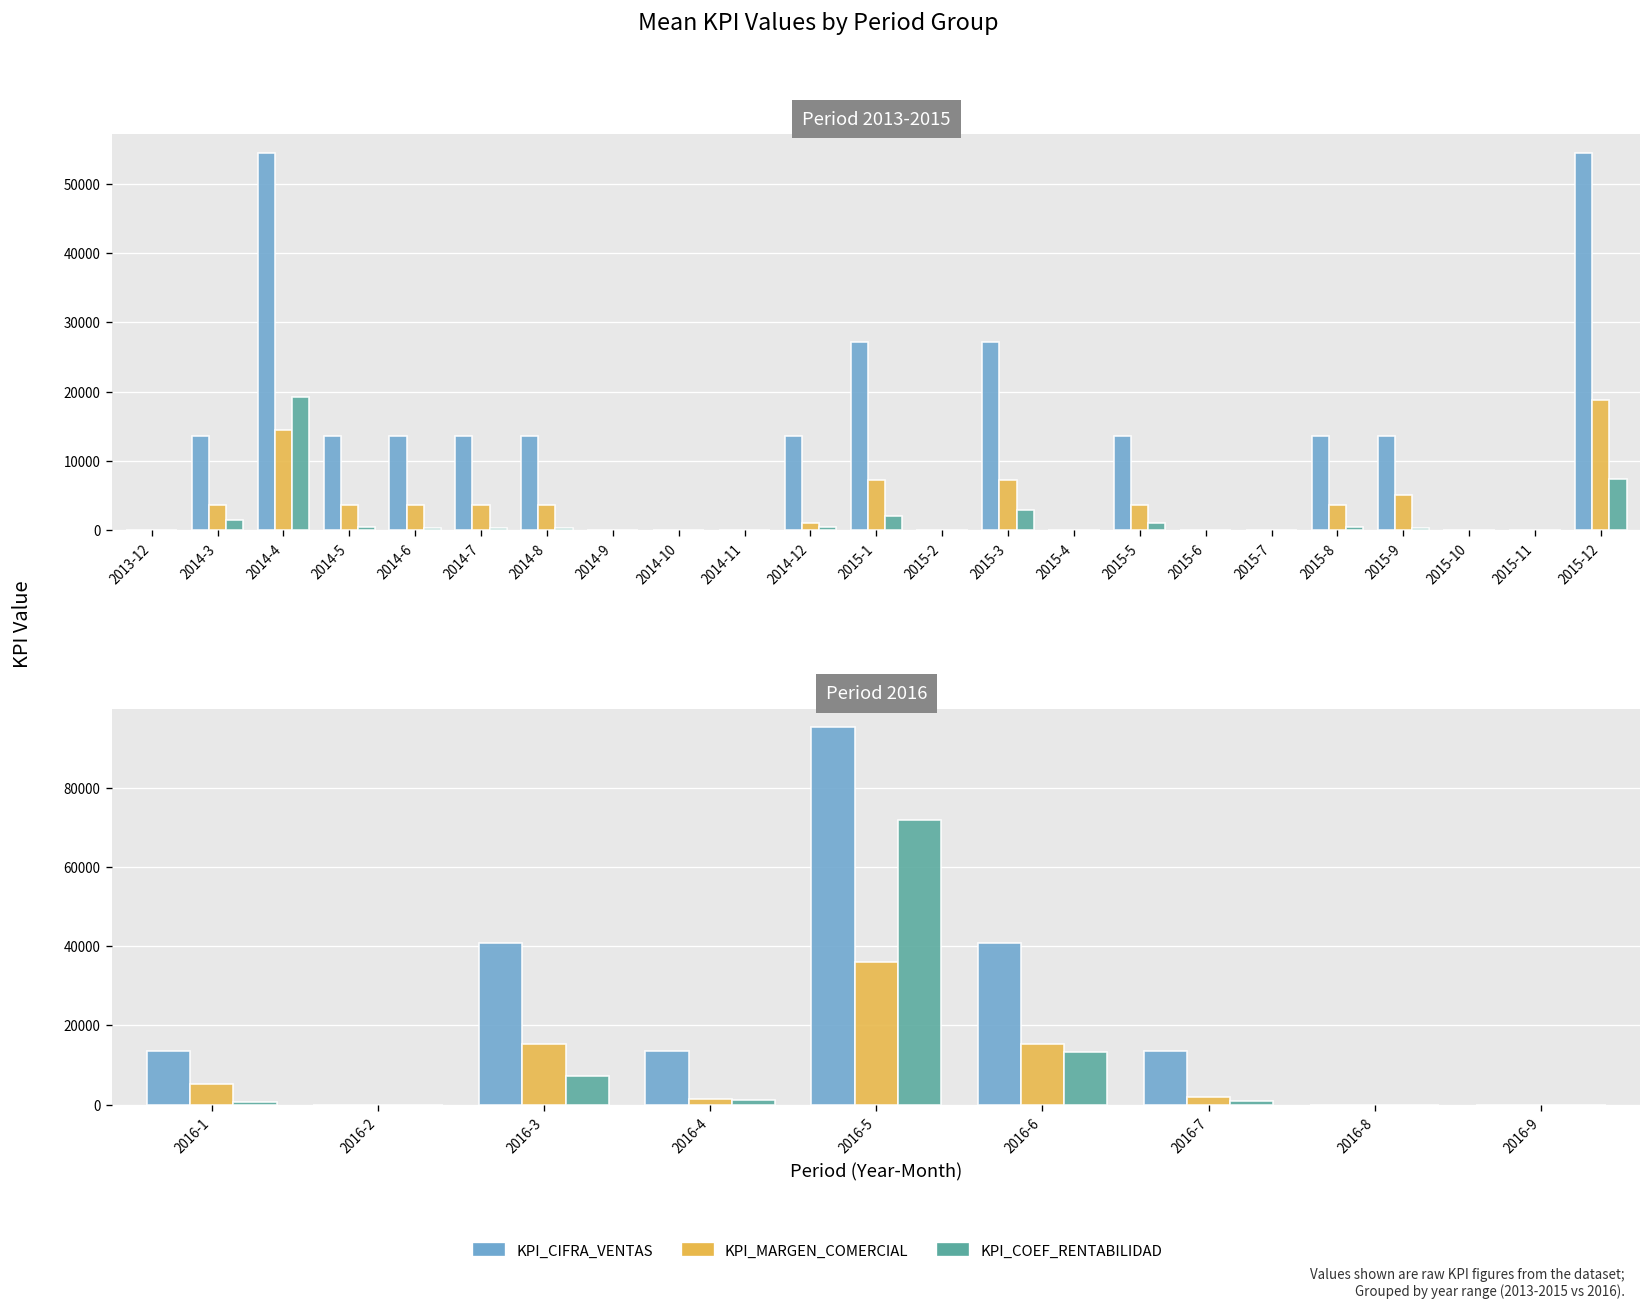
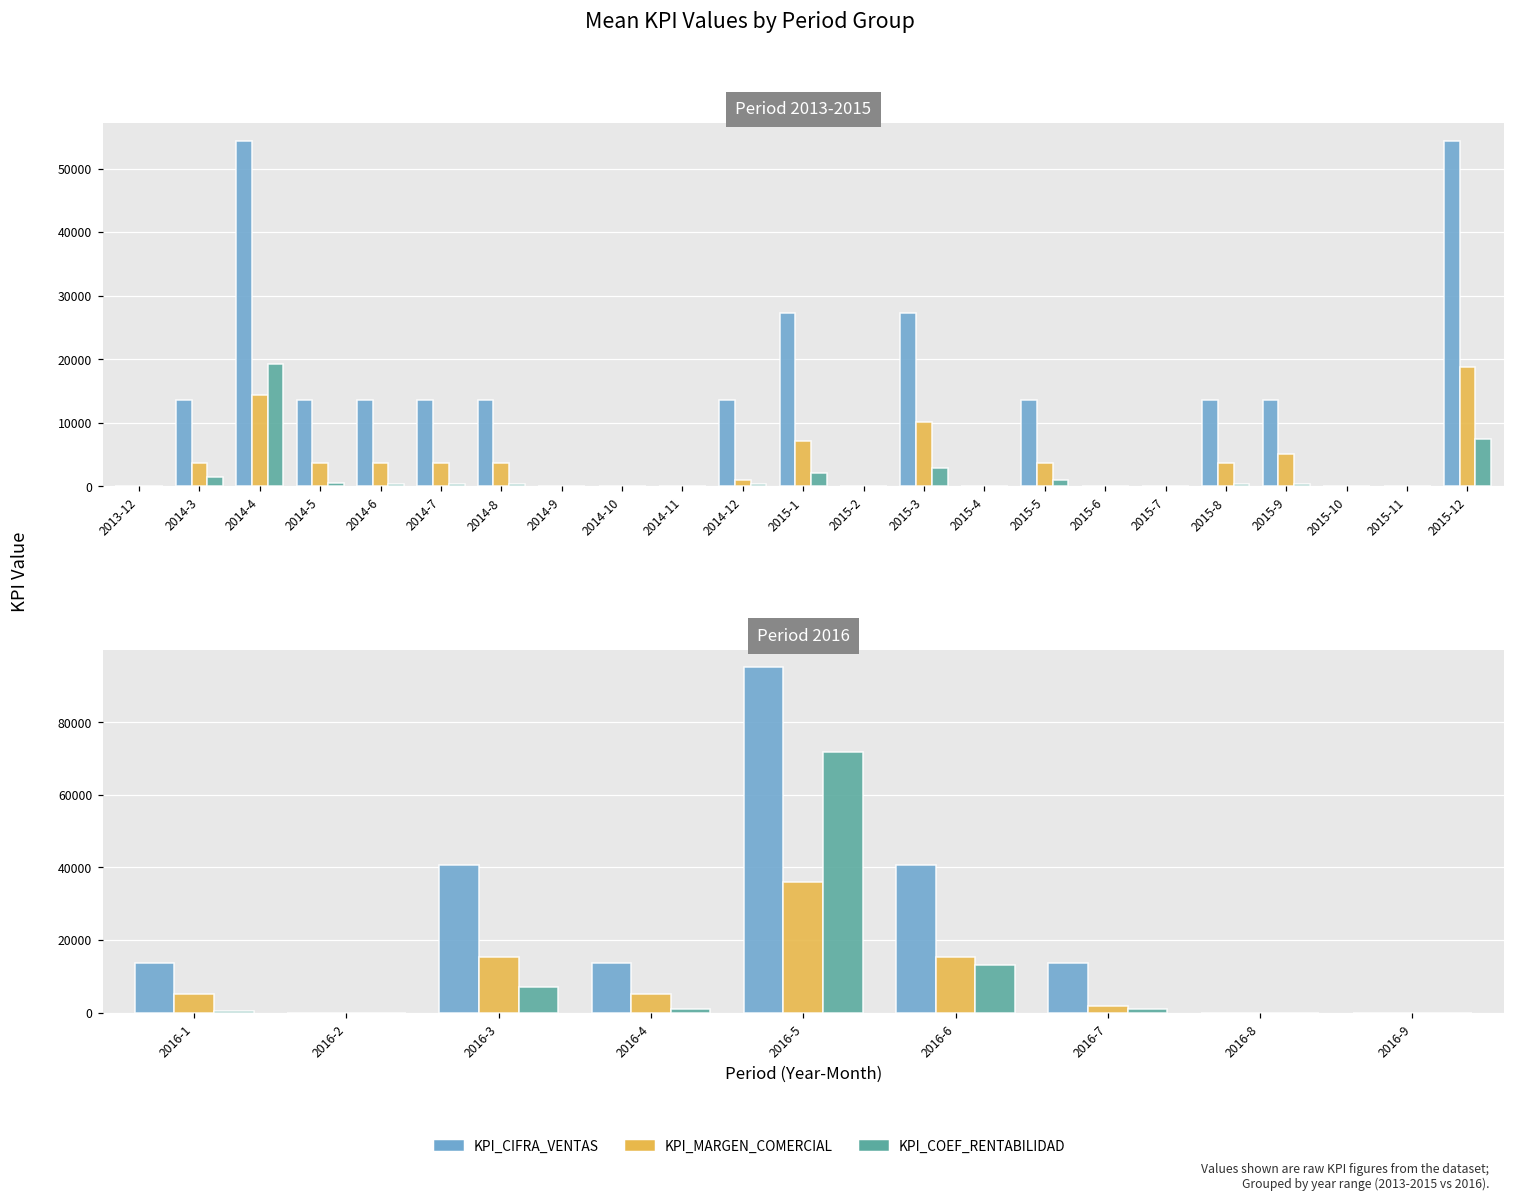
Period 2013-2015, KPI_MARGEN_COMERCIAL, 2015-3: 7000 -> 10000
Period 2016, KPI_MARGEN_COMERCIAL, 2016-4: 1000 -> 5000
